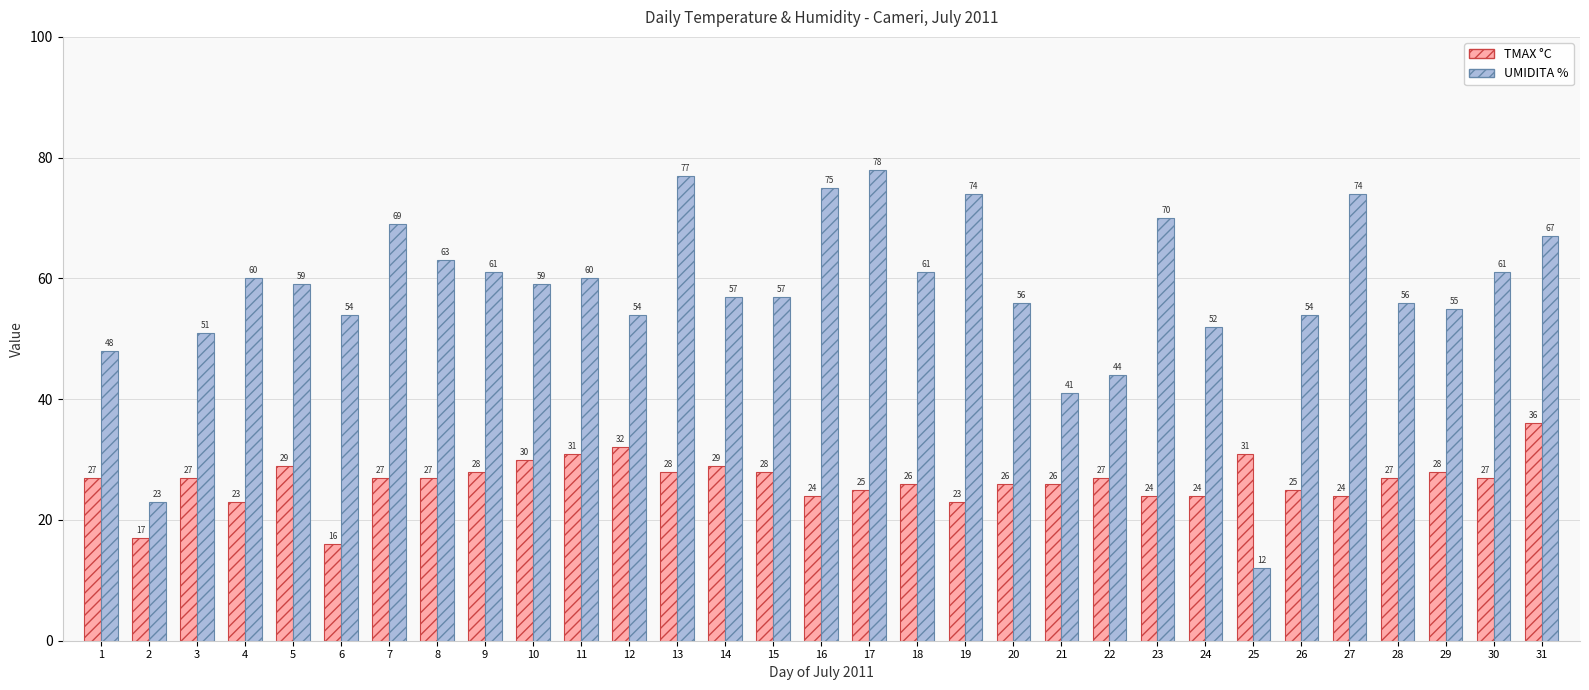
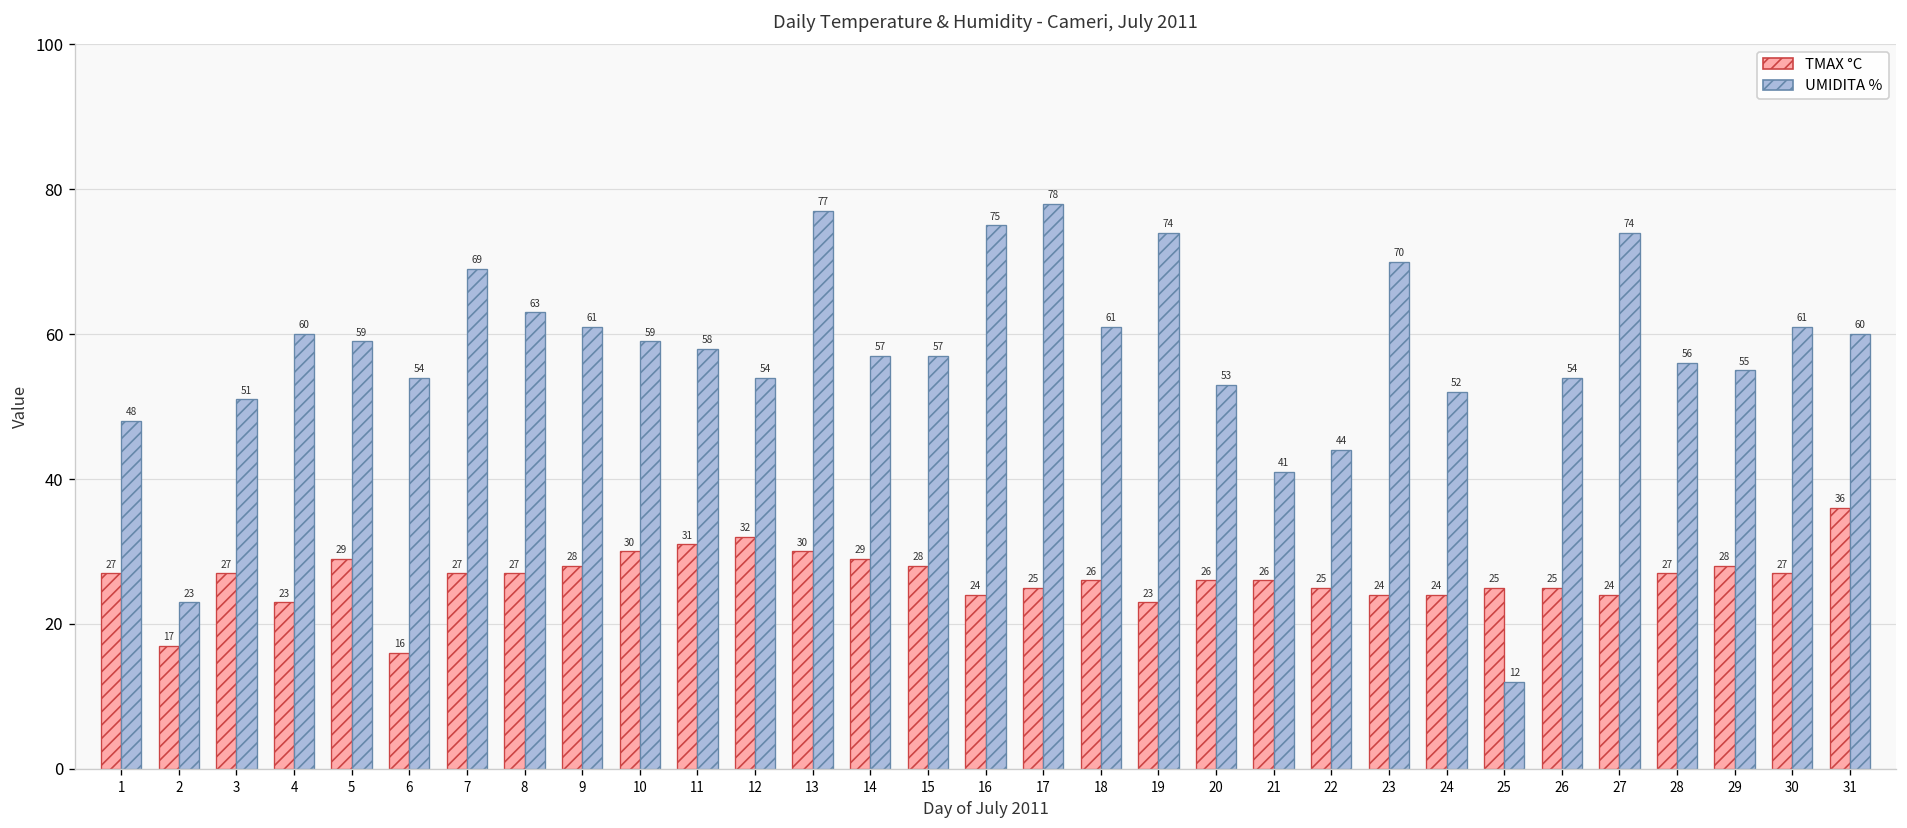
UMIDITA %, 11: 60 -> 58
TMAX °C, 13: 28 -> 30
UMIDITA %, 20: 56 -> 53
TMAX °C, 22: 27 -> 25
TMAX °C, 25: 31 -> 25
UMIDITA %, 31: 67 -> 60
